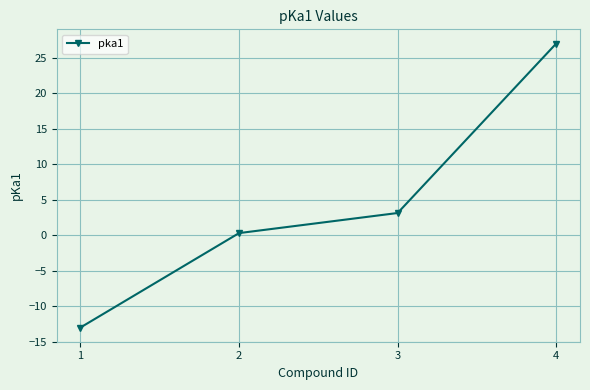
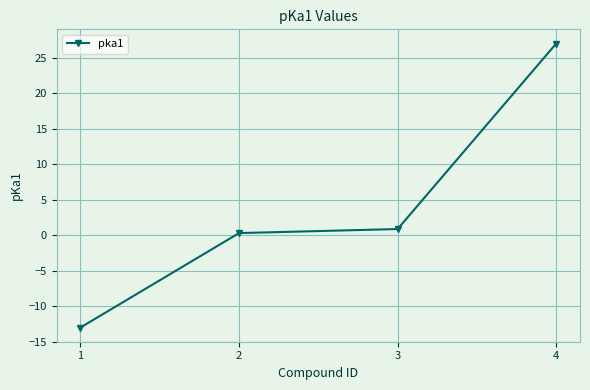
3: 3 -> 1
